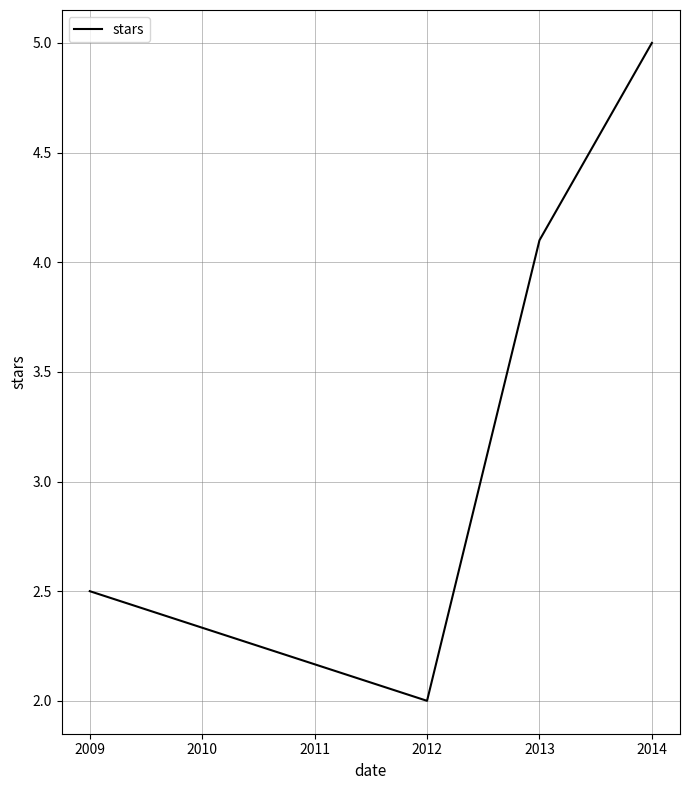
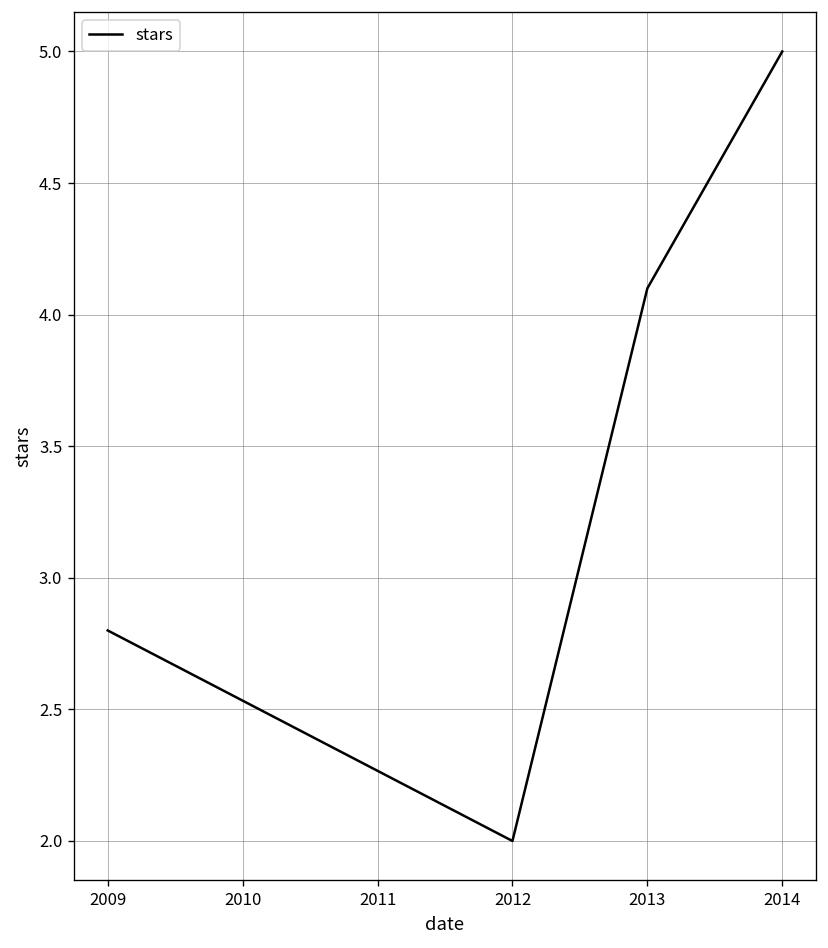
2009: 2.5 -> 2.8
